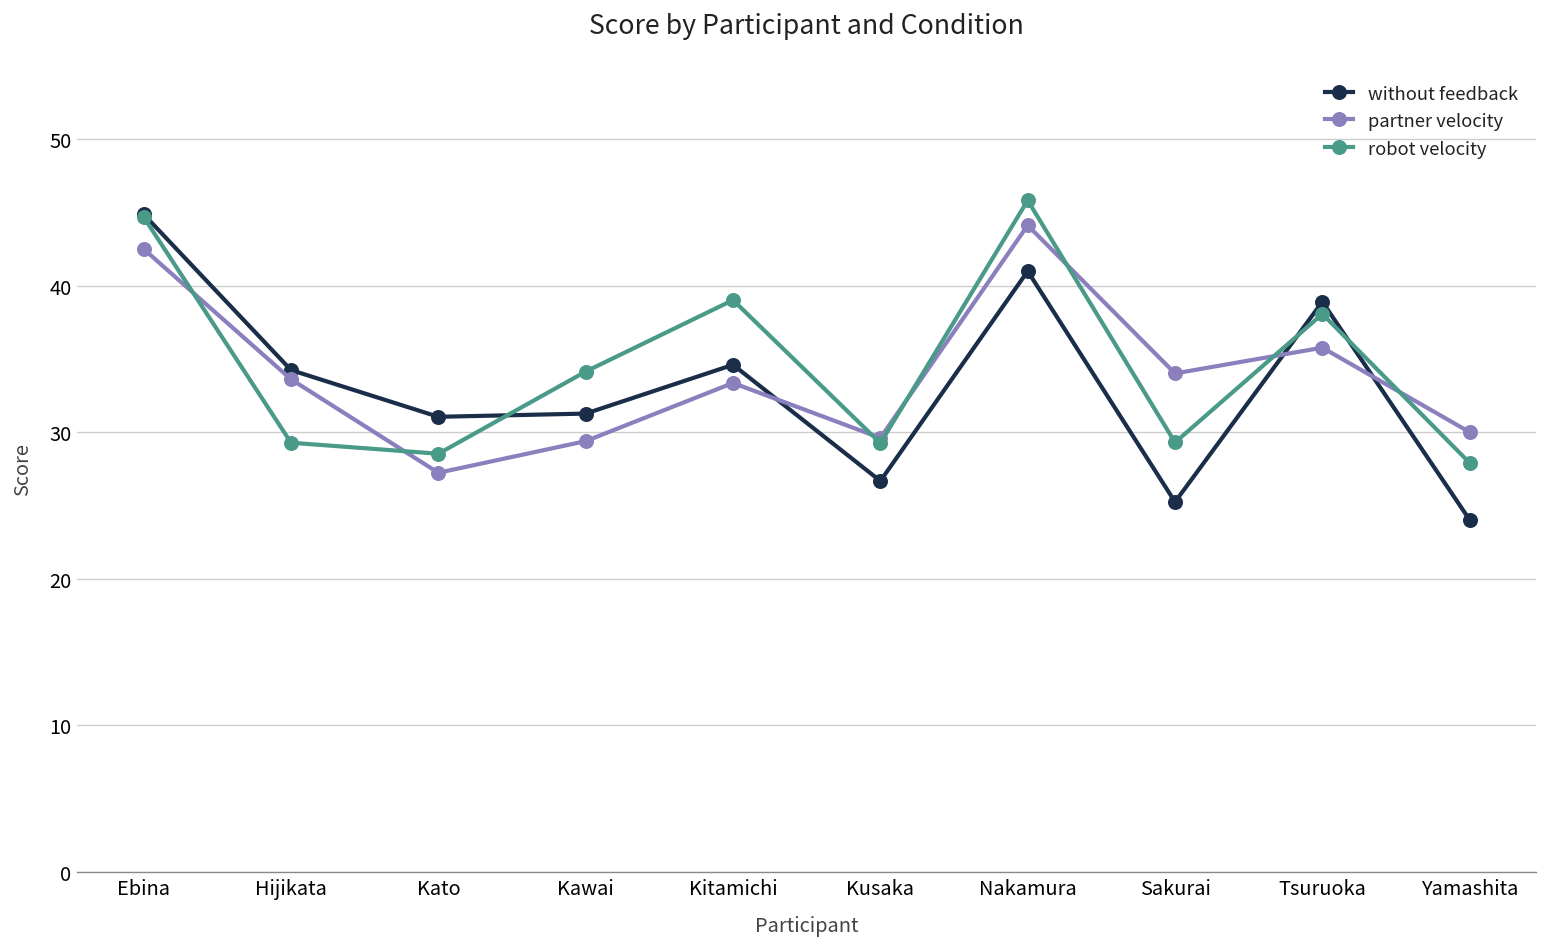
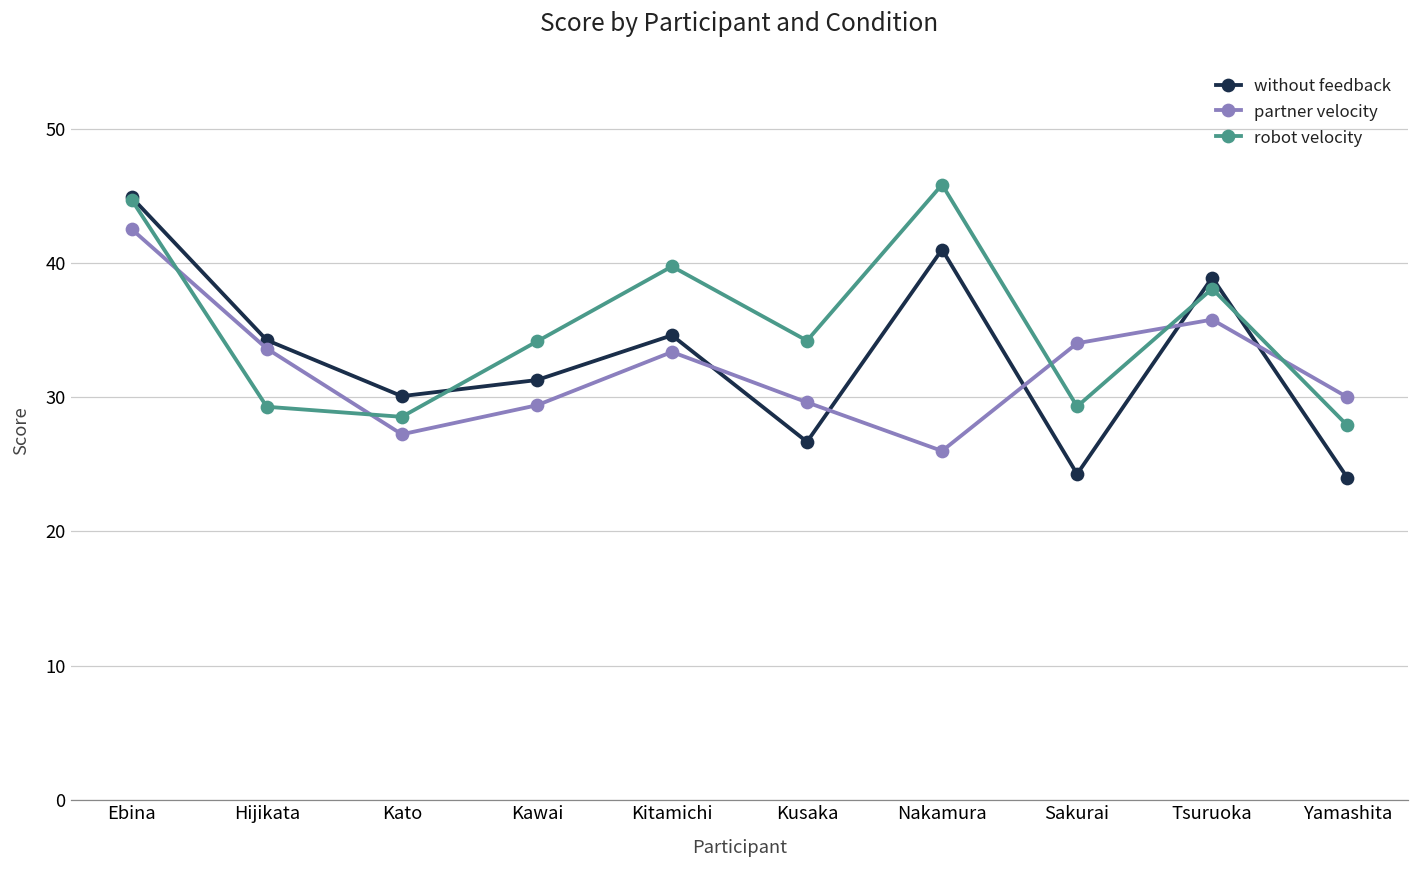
without feedback, Kato: 31.1 -> 30.1
robot velocity, Kitamichi: 39.0 -> 39.7
robot velocity, Kusaka: 29.3 -> 34.2
partner velocity, Nakamura: 44.1 -> 26.0
without feedback, Sakurai: 25.2 -> 24.3
